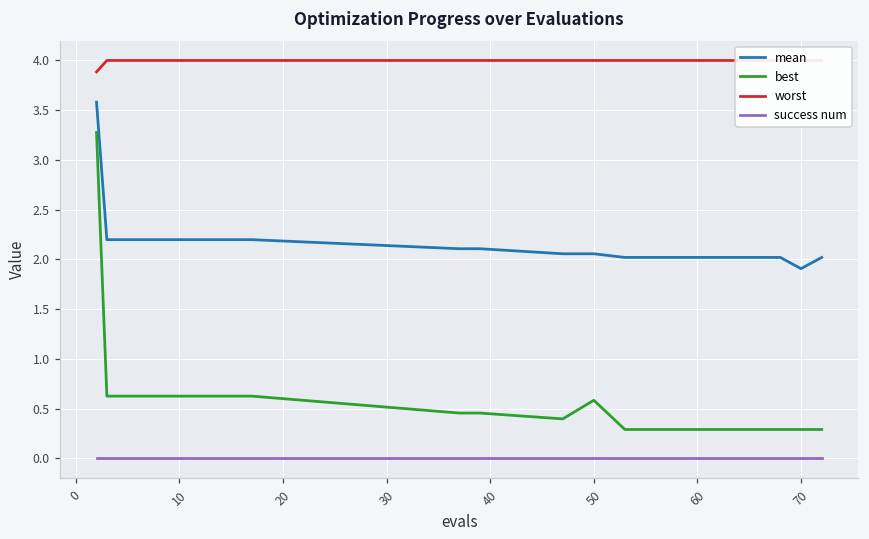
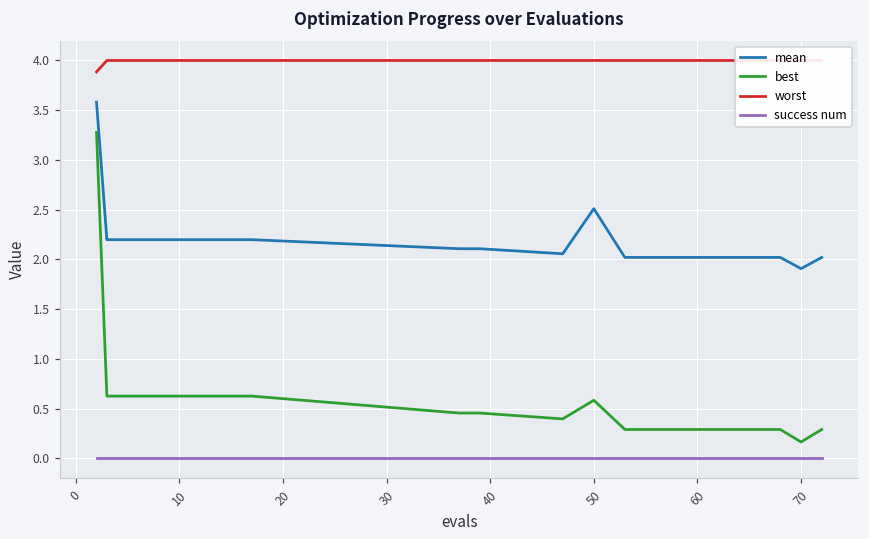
mean, 50: 2.1 -> 2.5
best, 70: 0.3 -> 0.2
